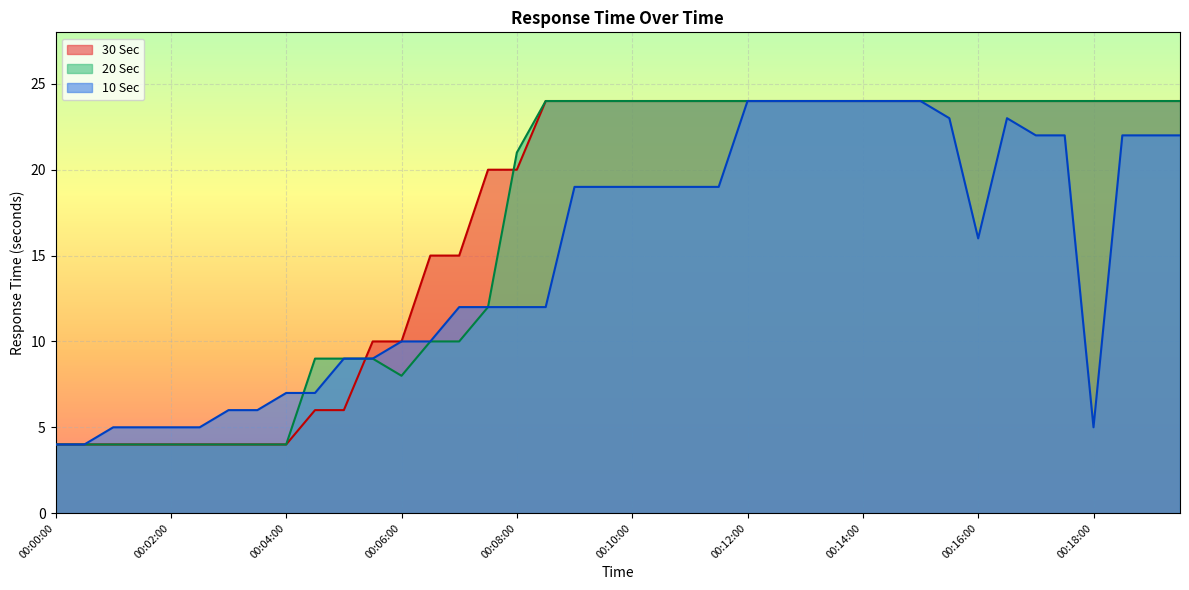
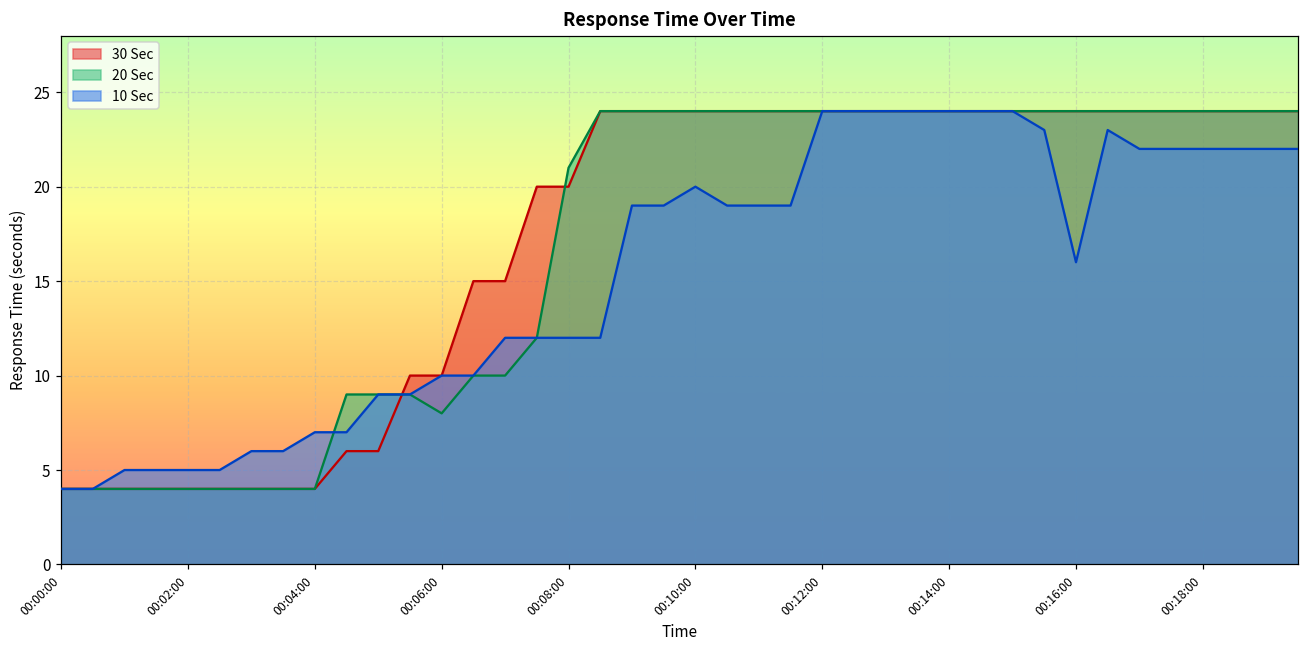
10 Sec, 00:10:00: 19 -> 20
10 Sec, 00:18:00: 5 -> 22
